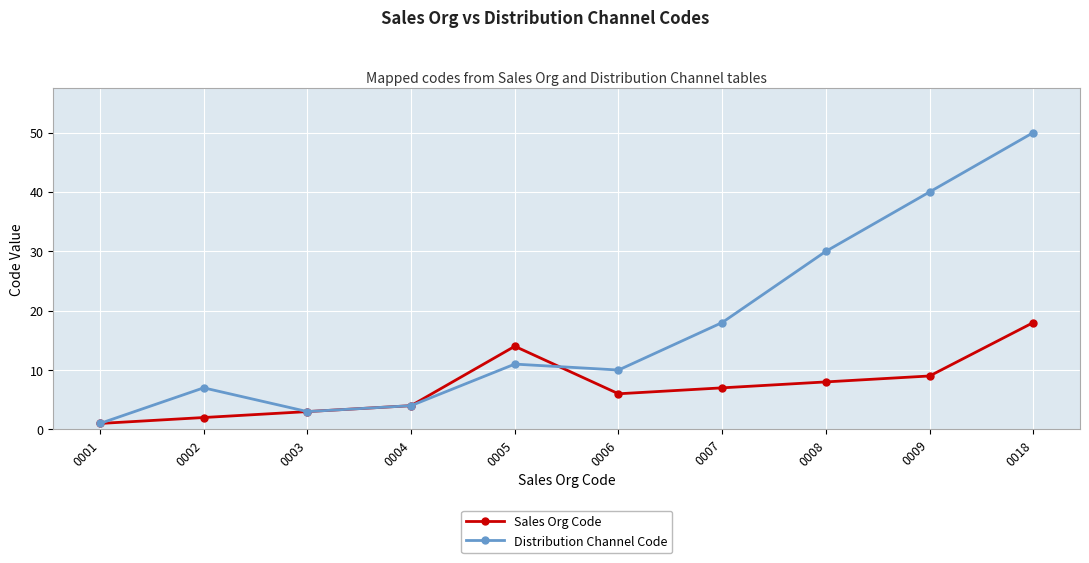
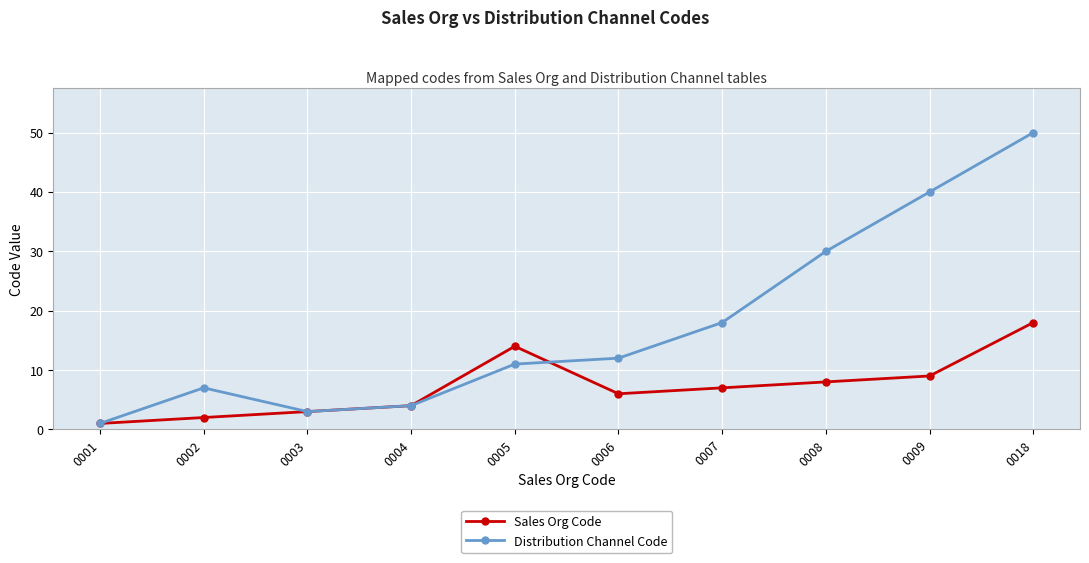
Distribution Channel Code, 0006: 10 -> 12
